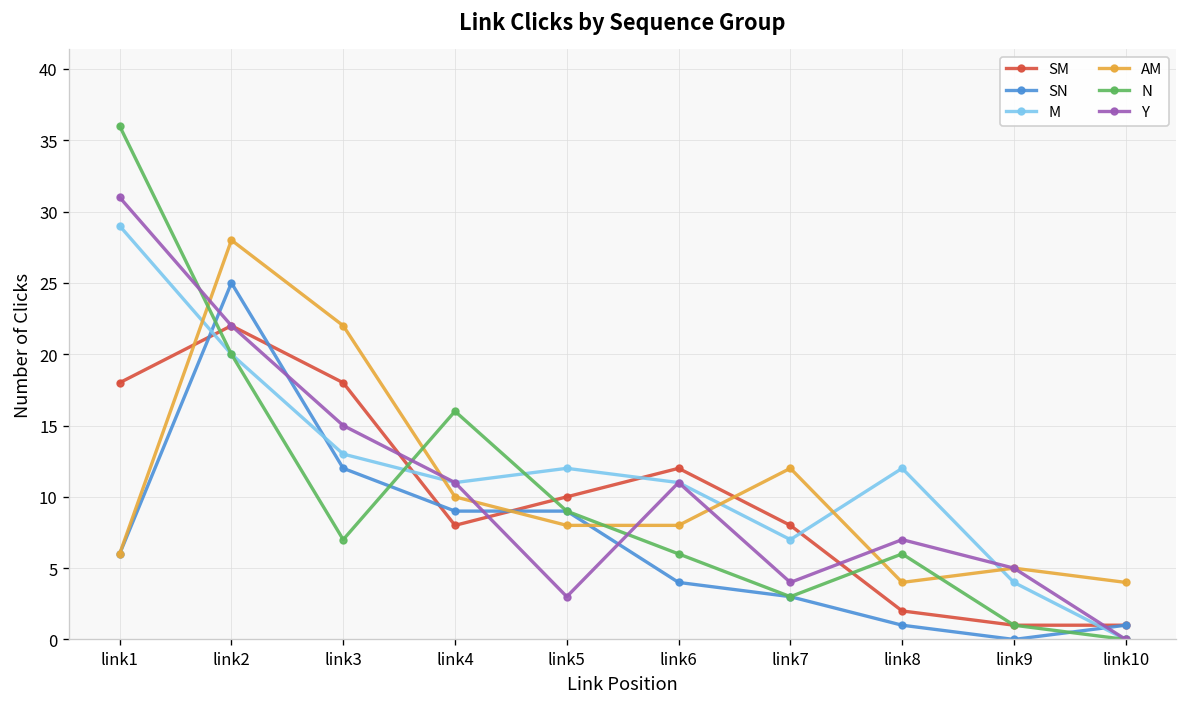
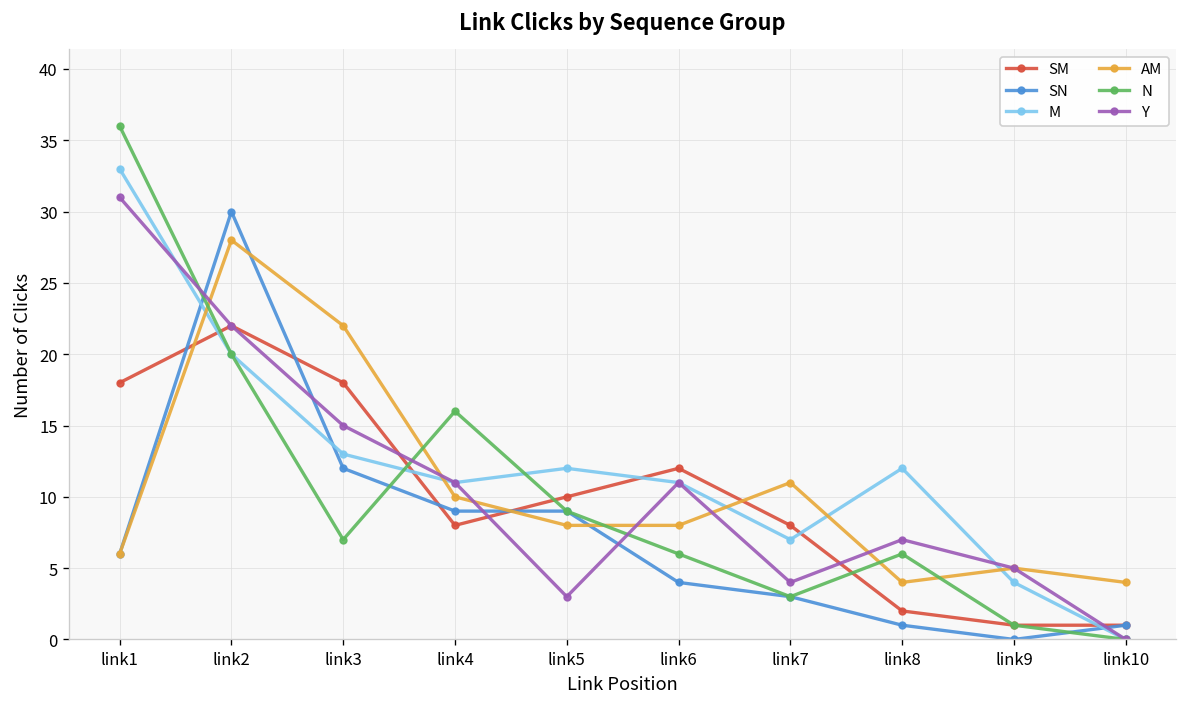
M, link1: 29 -> 33
SN, link2: 25 -> 30
AM, link7: 12 -> 11
